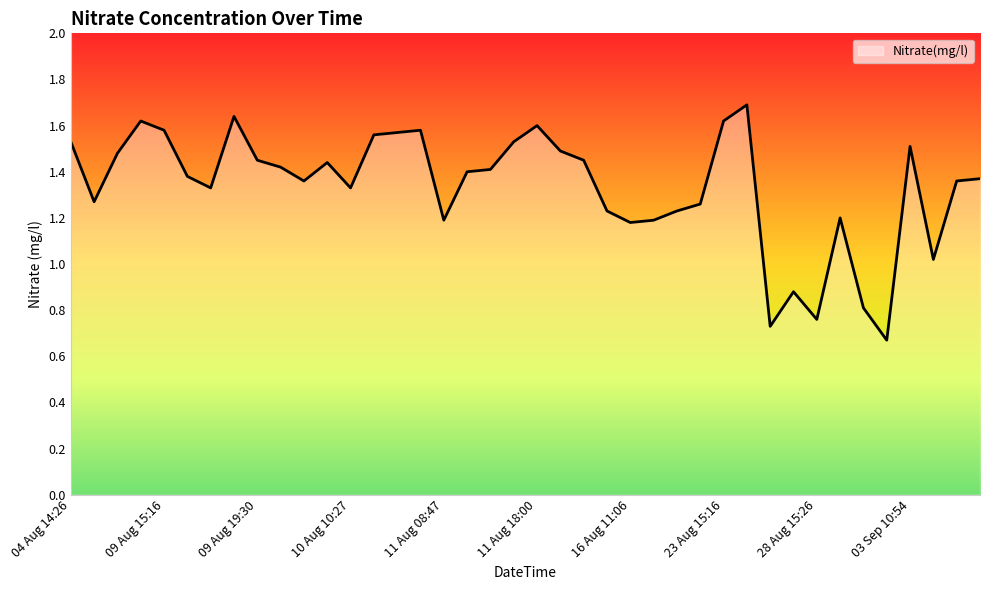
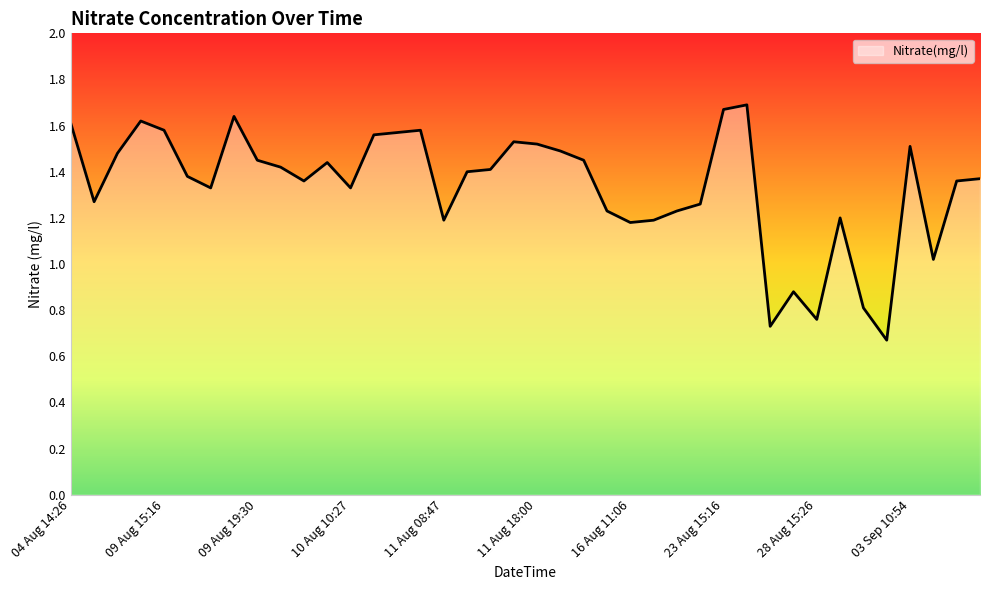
04 Aug 14:26: 1.53 -> 1.61
11 Aug 18:00: 1.60 -> 1.52
23 Aug 15:16: 1.62 -> 1.67
